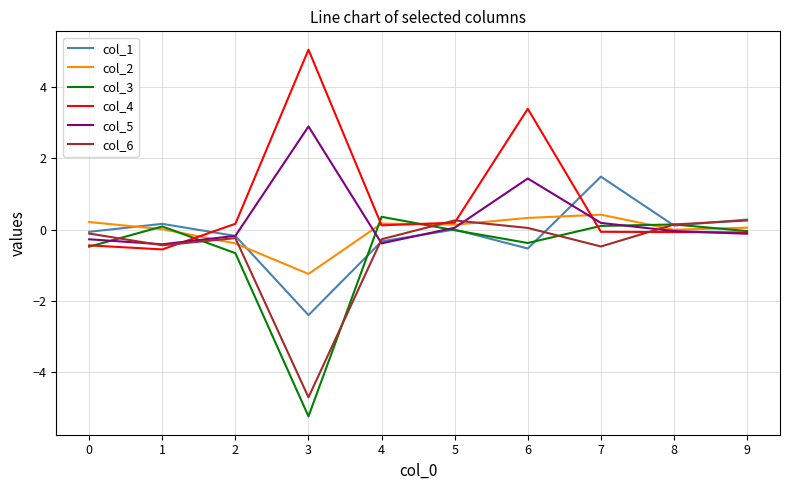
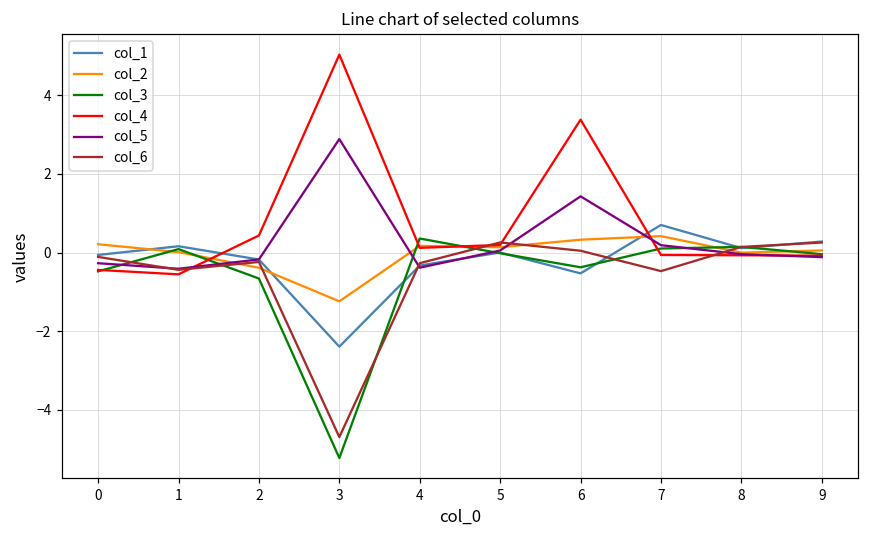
col_4, 2: 0.2 -> 0.4
col_1, 7: 1.5 -> 0.7
